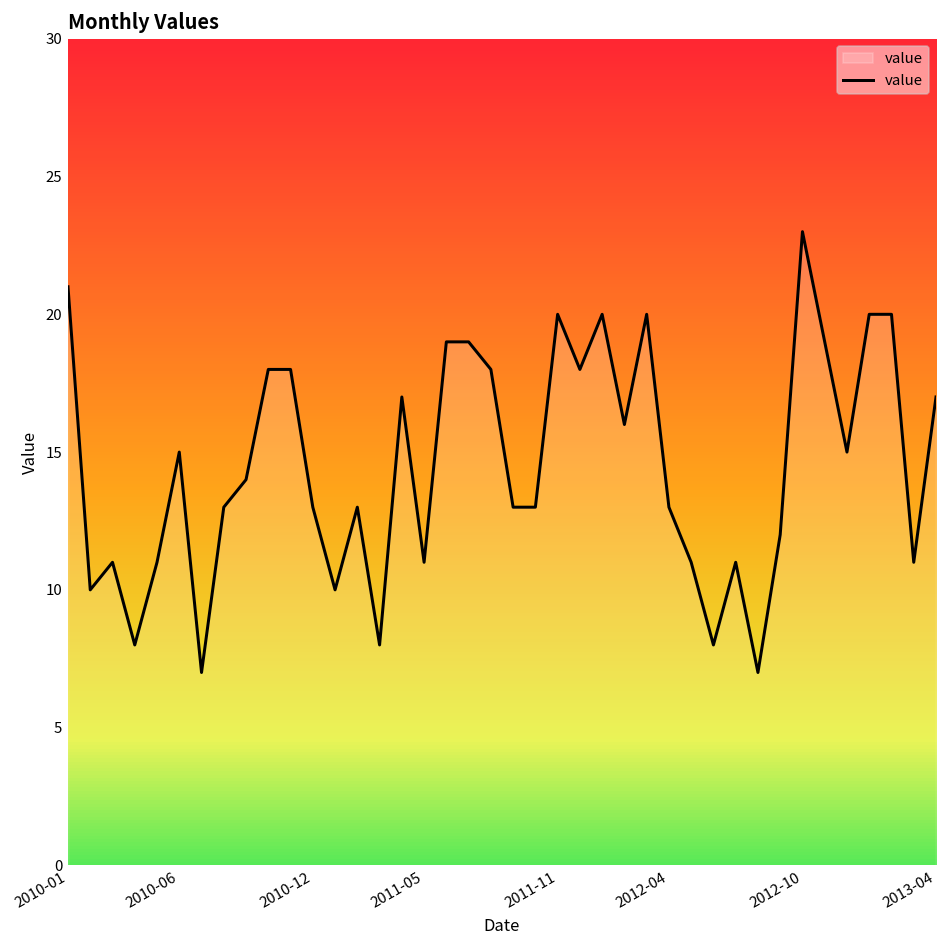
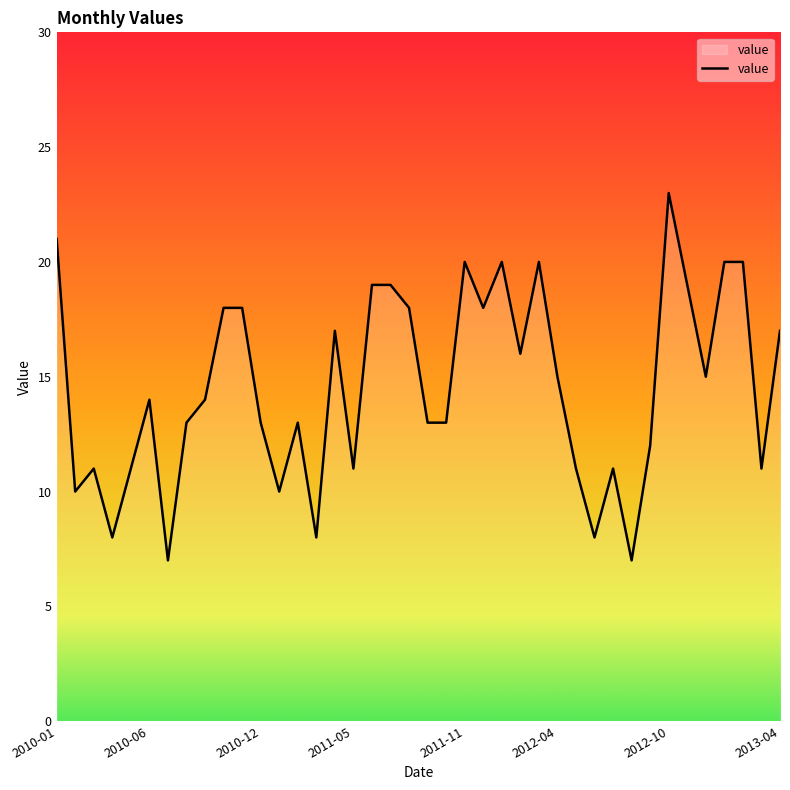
2010-06: 15 -> 14
2012-04: 13 -> 15
